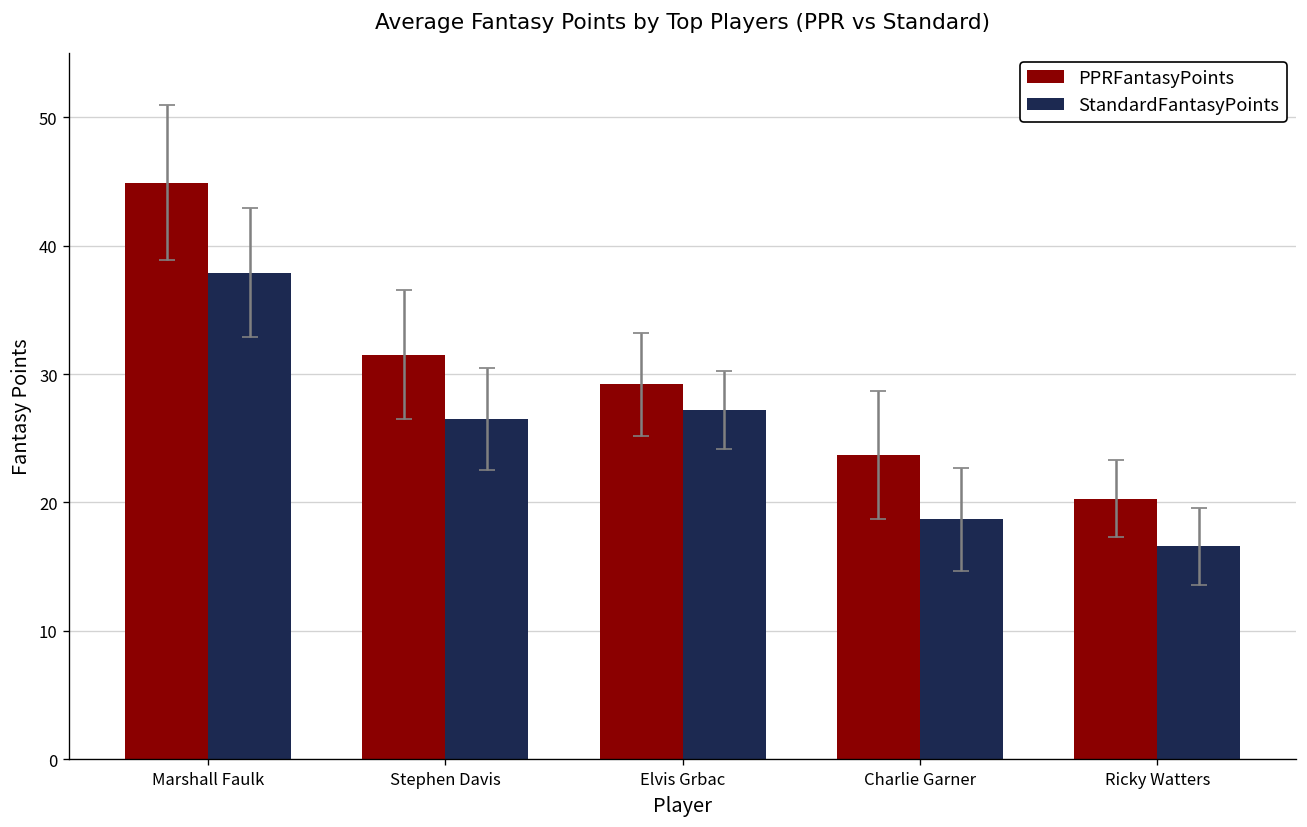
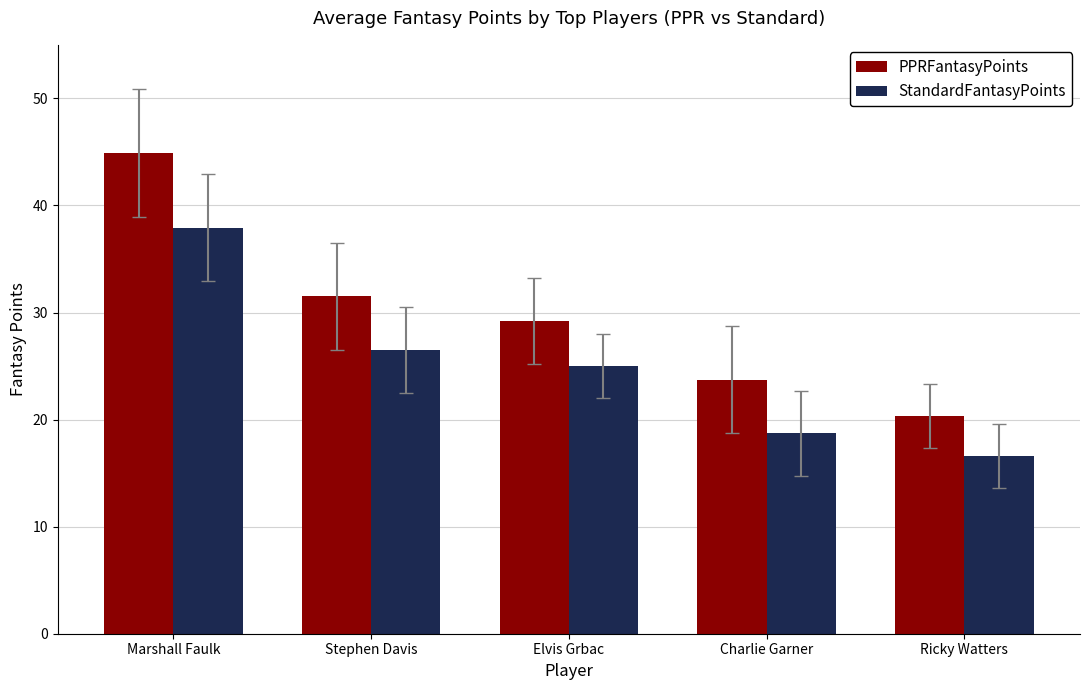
StandardFantasyPoints, Elvis Grbac: 27.2 -> 25.0
